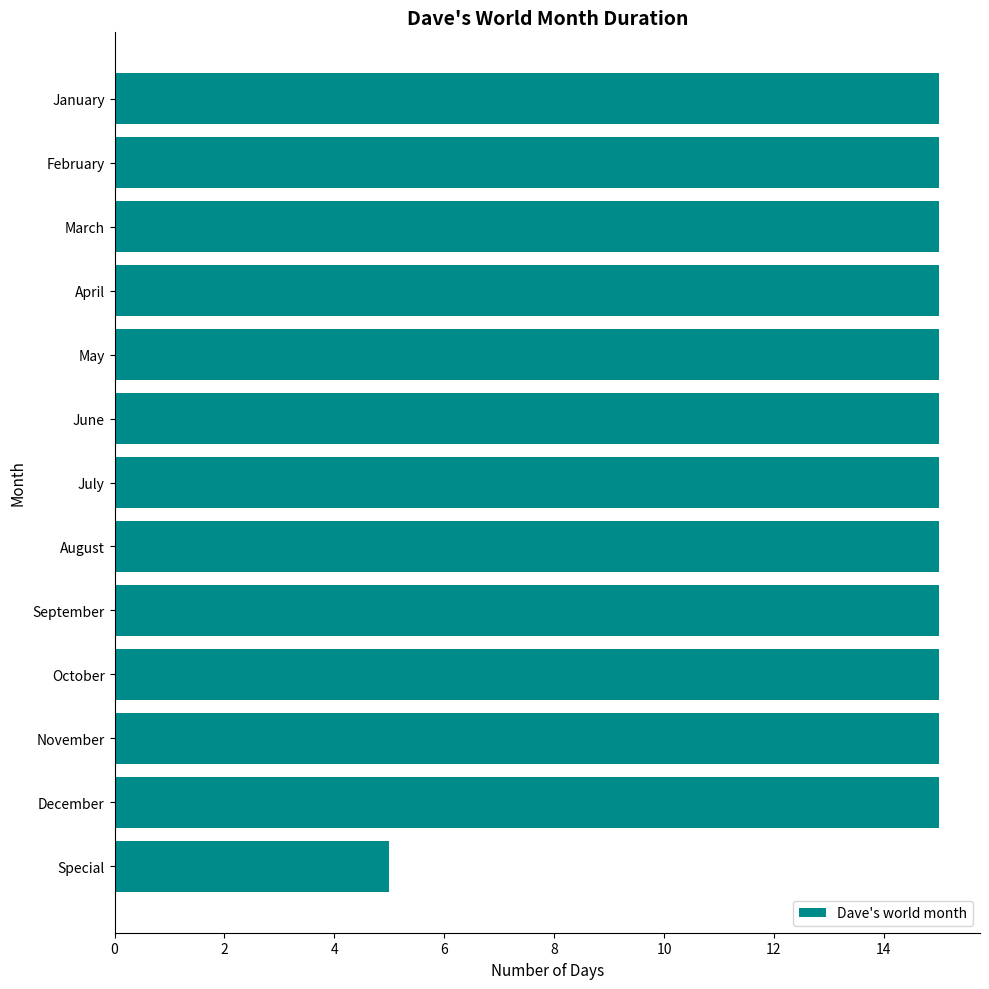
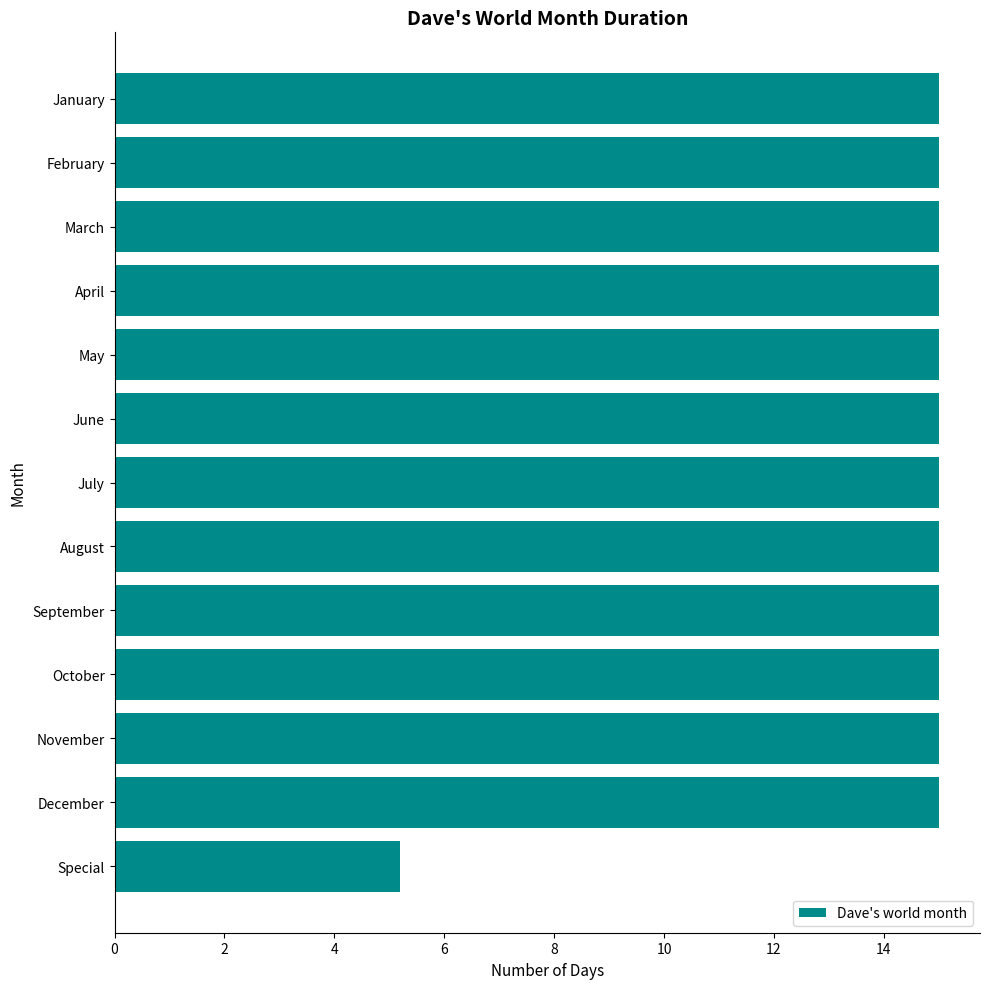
Special: 5.0 -> 5.2
